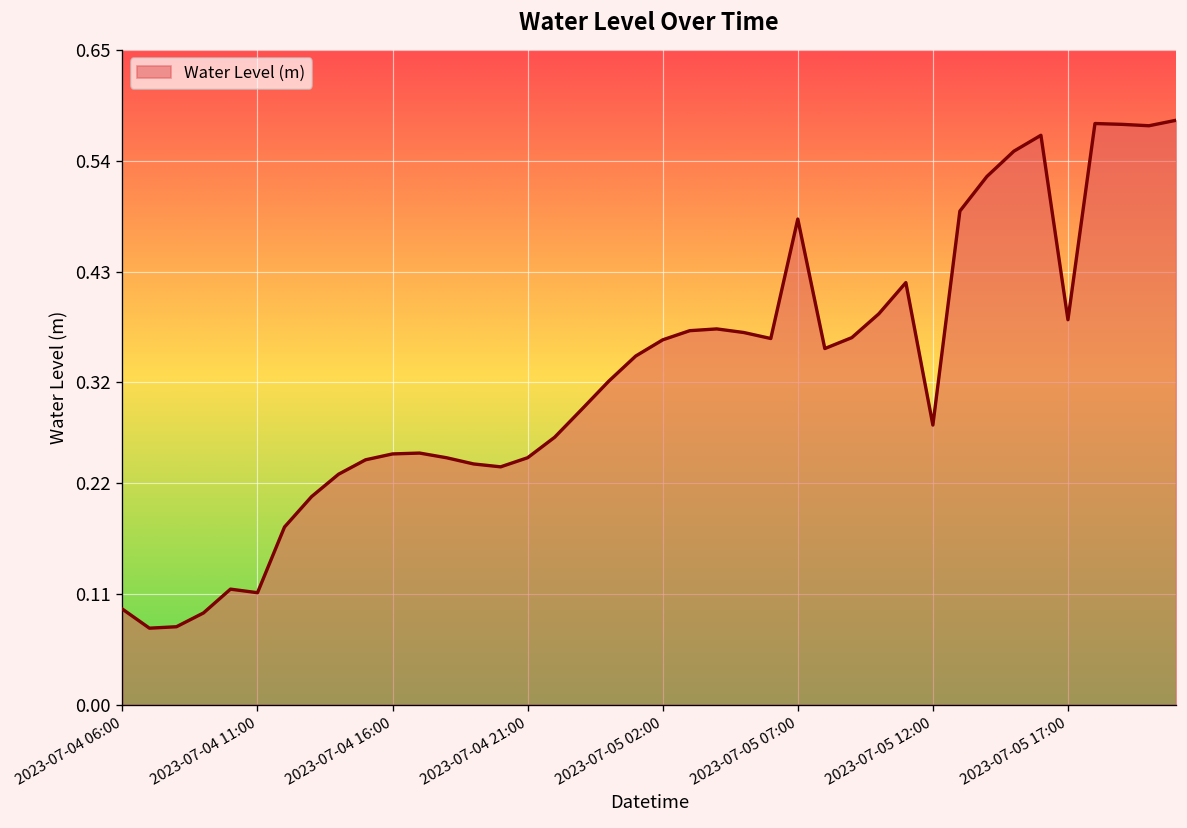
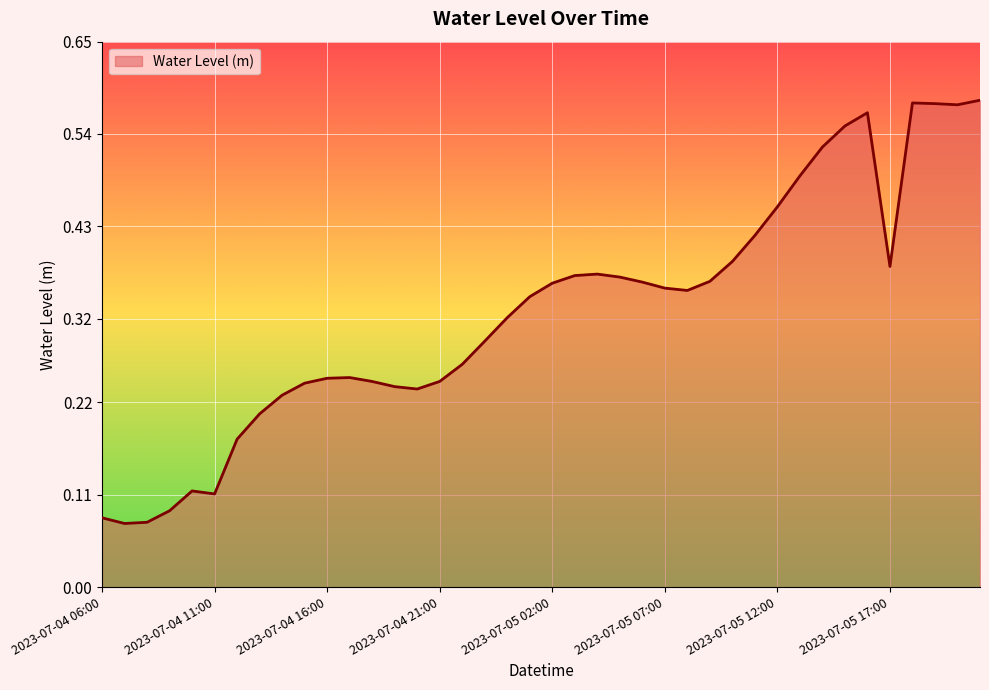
2023-07-04 06:00: 0.09 -> 0.08
2023-07-05 07:00: 0.48 -> 0.36
2023-07-05 12:00: 0.28 -> 0.45
